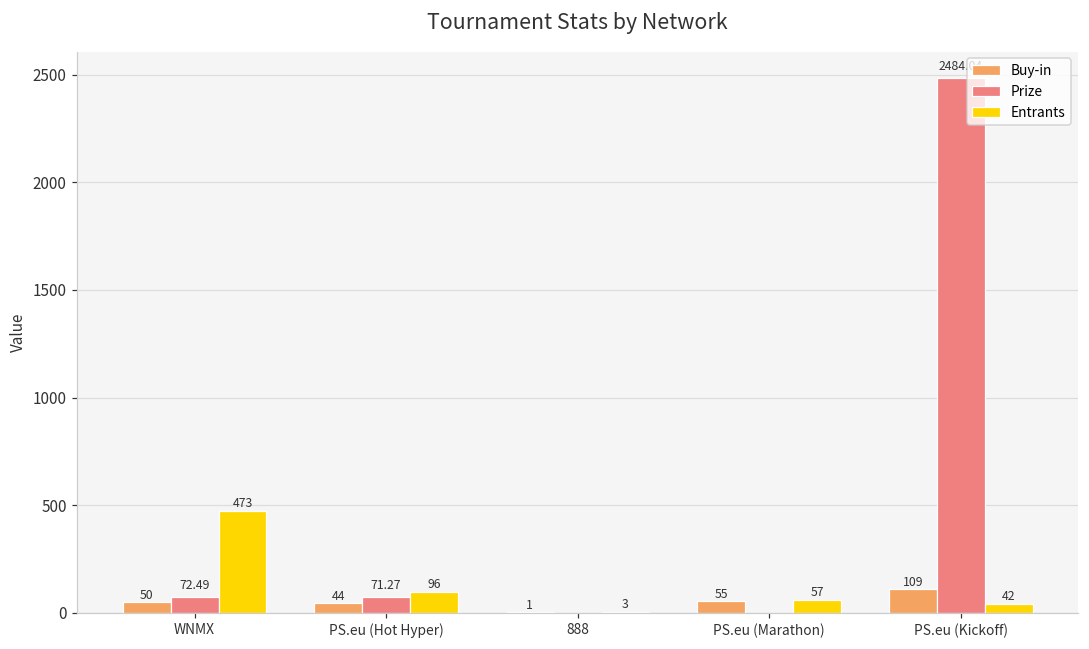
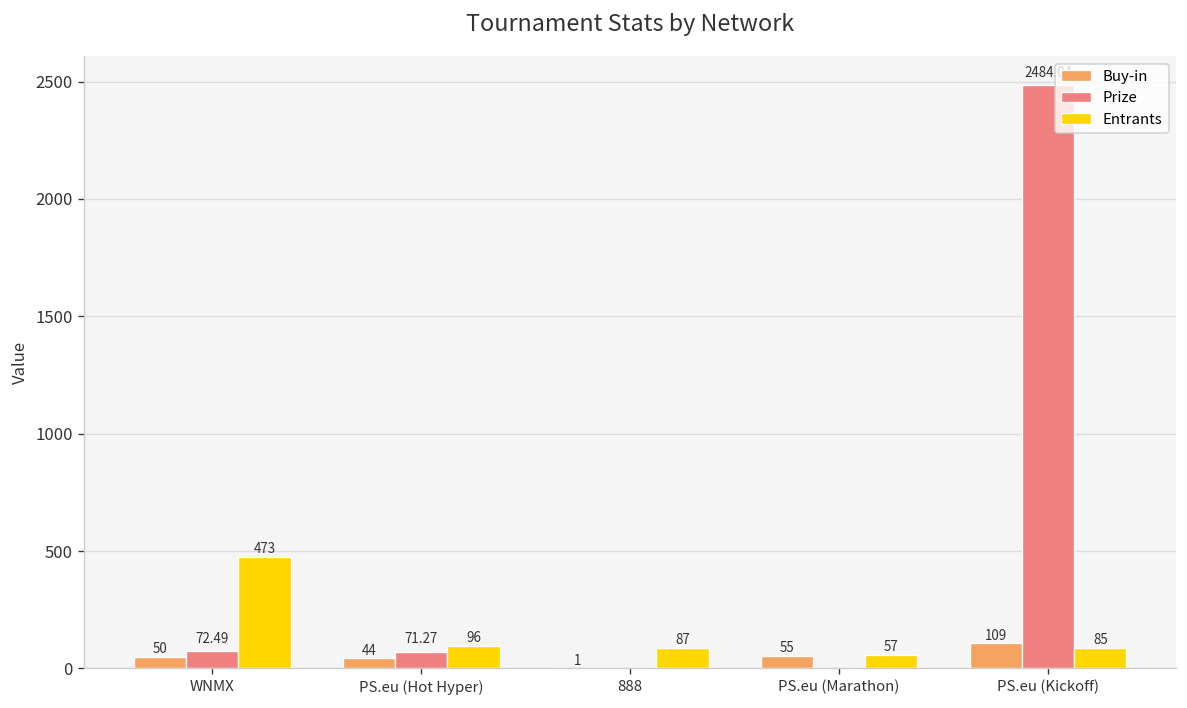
Entrants, 888: 3 -> 87
Entrants, PS.eu (Kickoff): 42 -> 85
